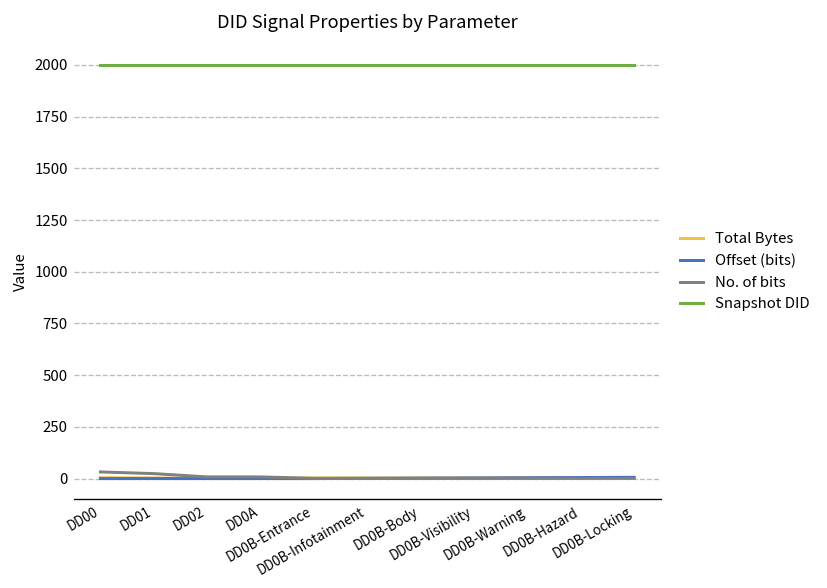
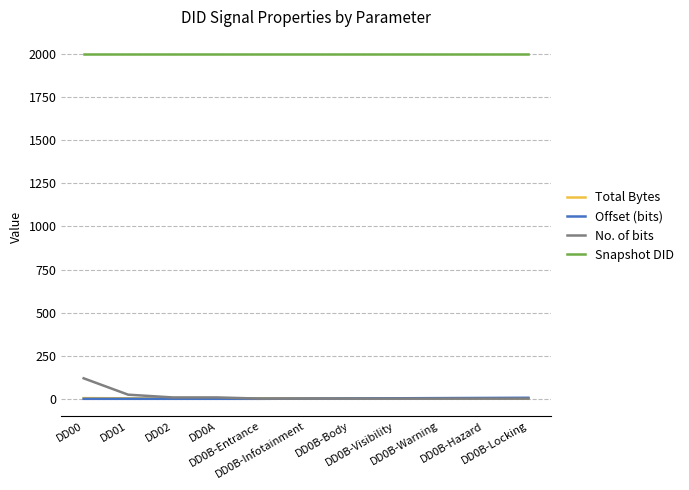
No. of bits, DD00: 30 -> 120
